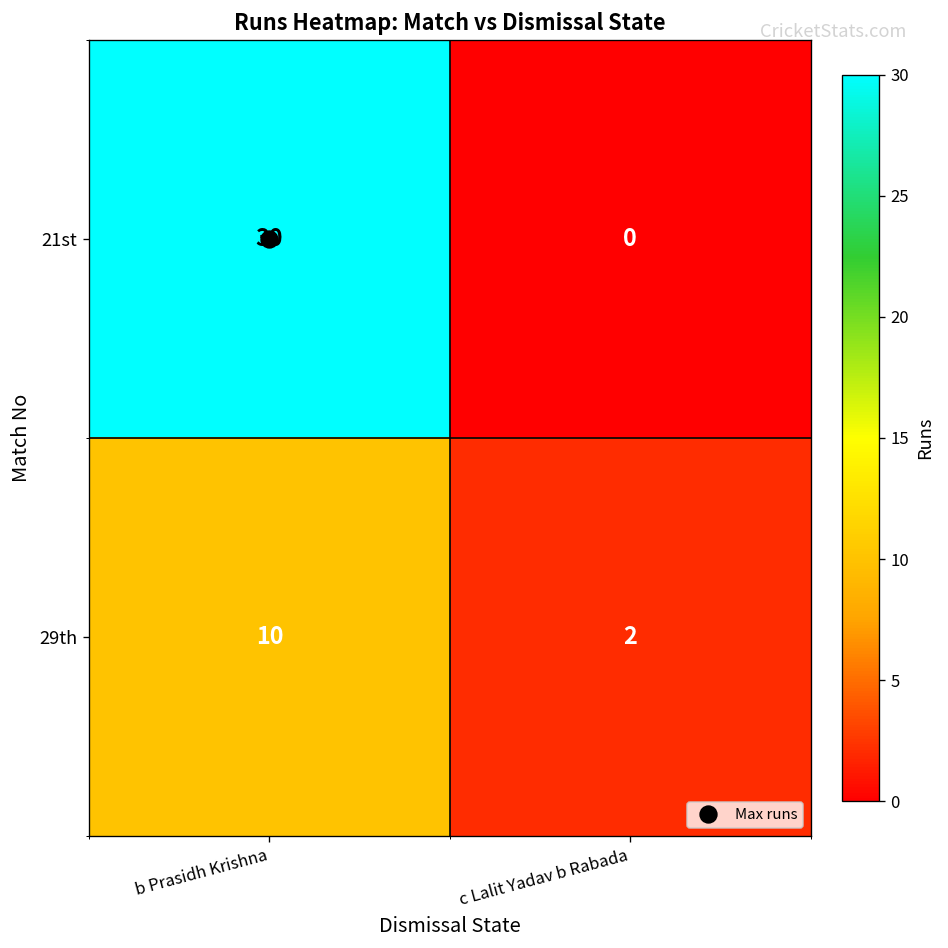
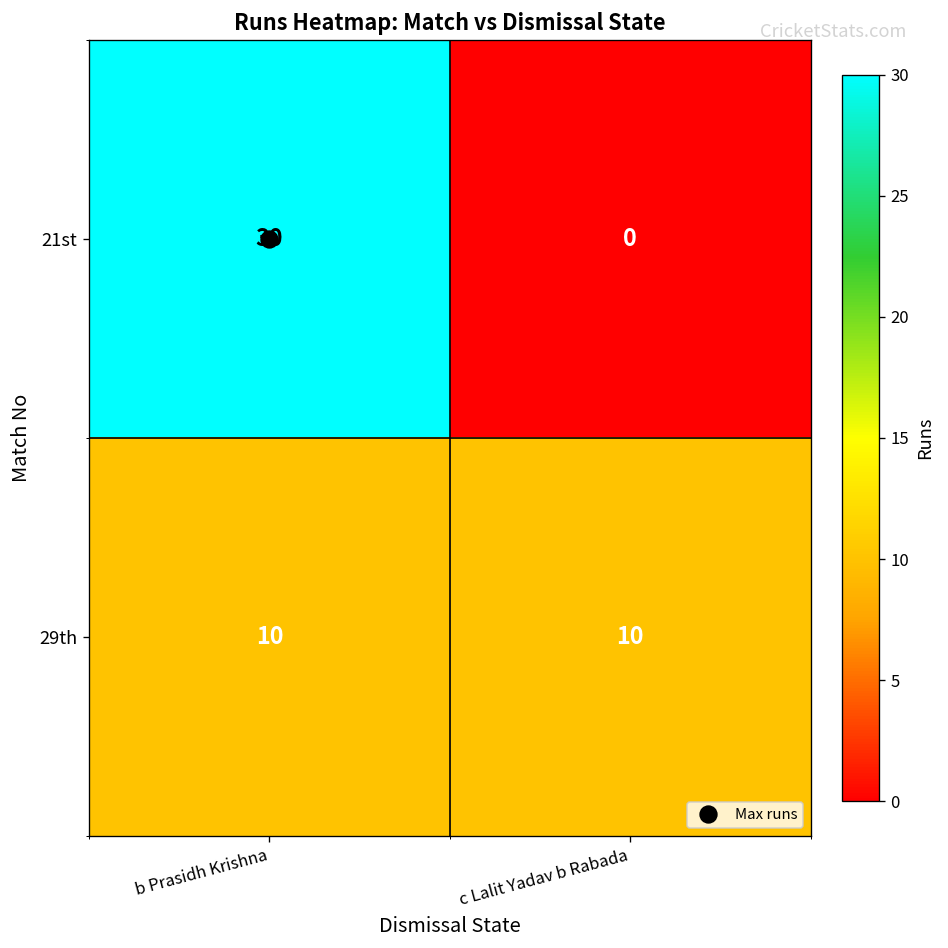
29th, c Lalit Yadav b Rabada: 2 -> 10
